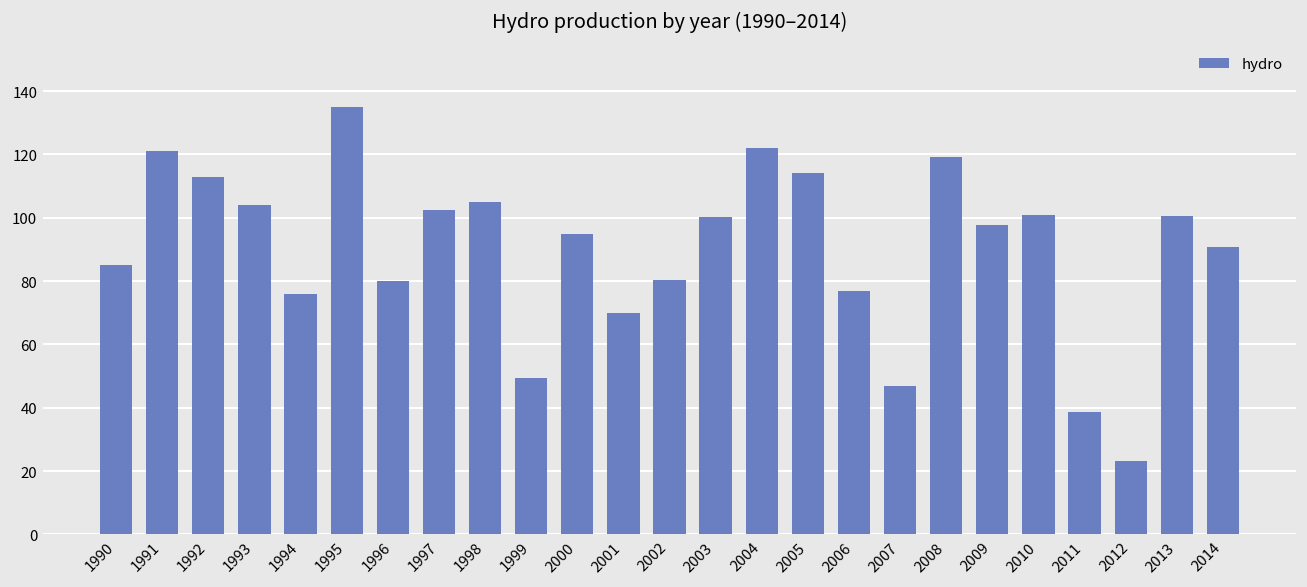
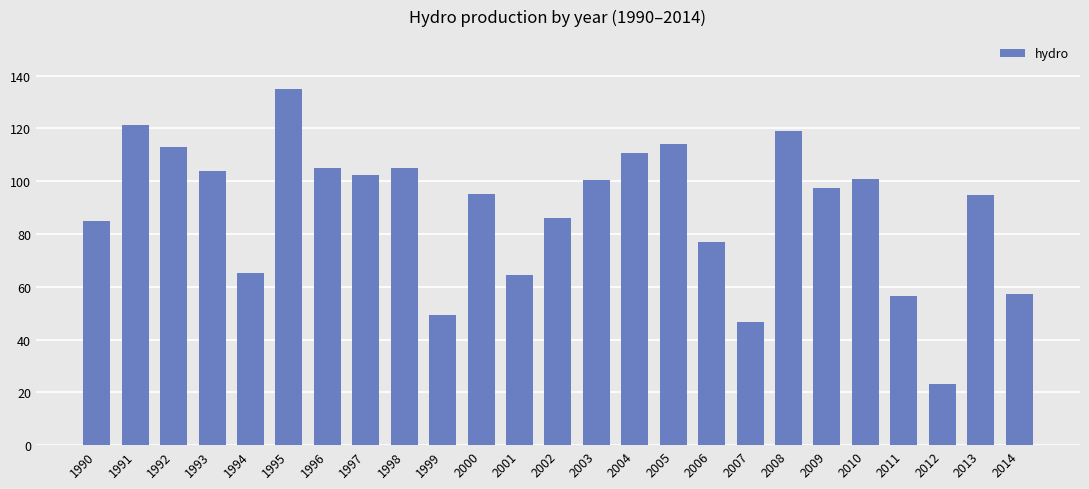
1994: 76 -> 65
1996: 80 -> 105
2001: 70 -> 64
2002: 80 -> 86
2004: 122 -> 111
2011: 39 -> 57
2013: 101 -> 95
2014: 91 -> 57
